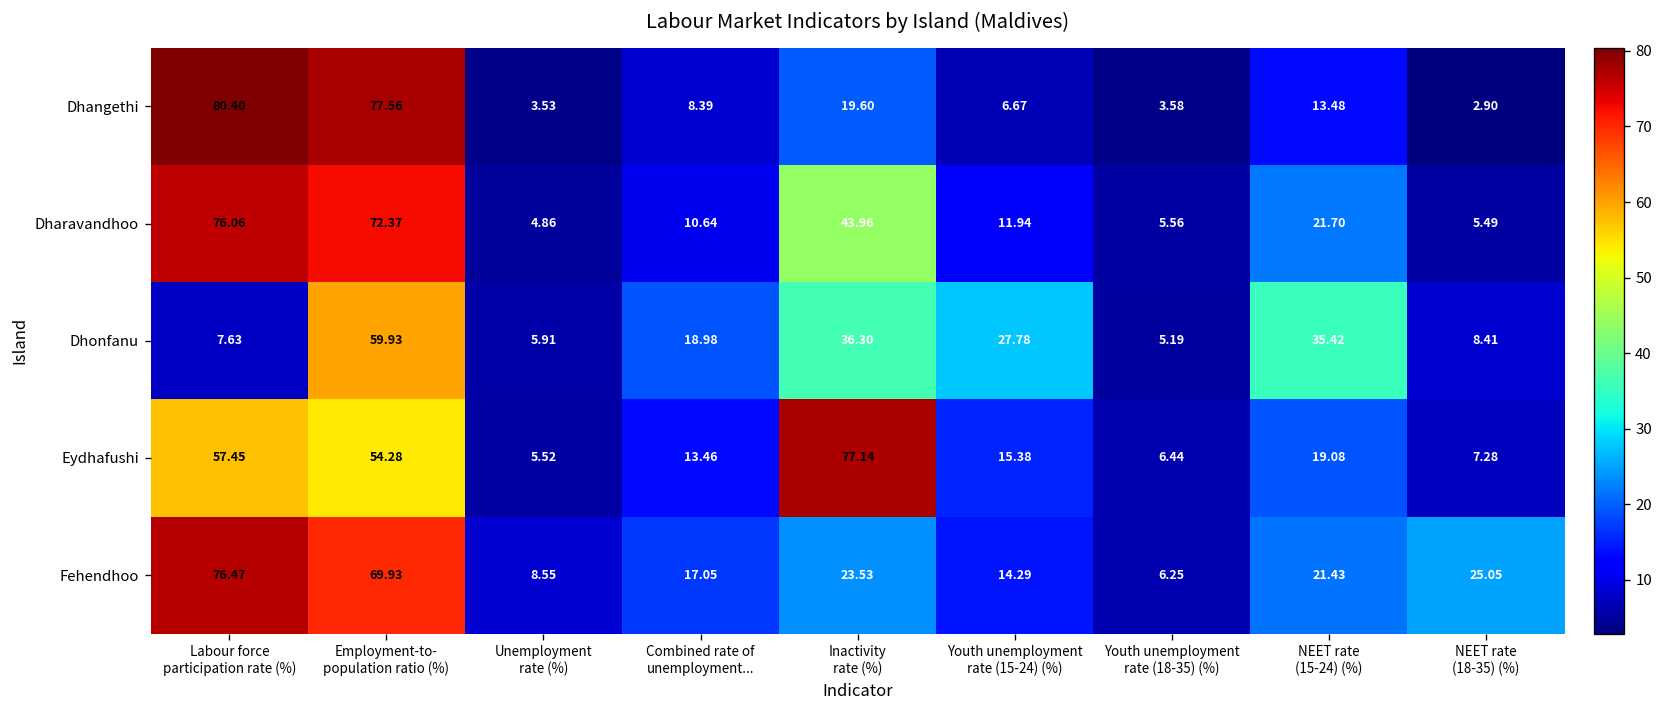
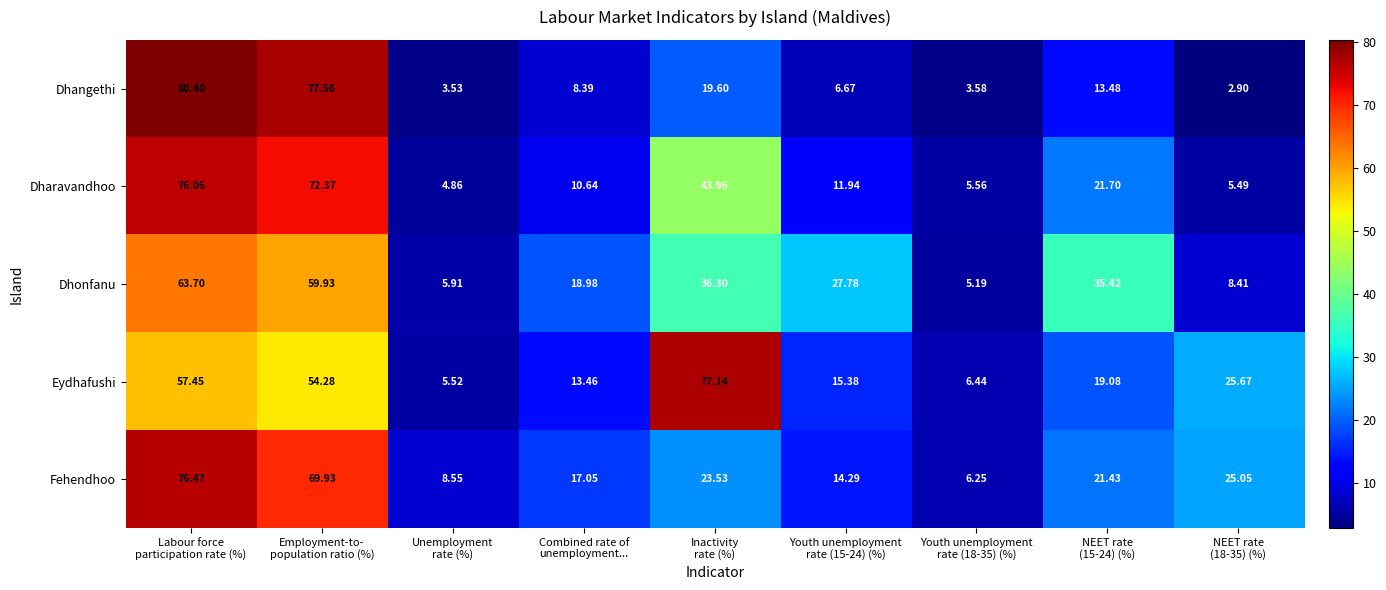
Dhonfanu, Labour force participation rate (%): 7.63 -> 63.70
Eydhafushi, NEET rate (18-35) (%): 7.28 -> 25.67
